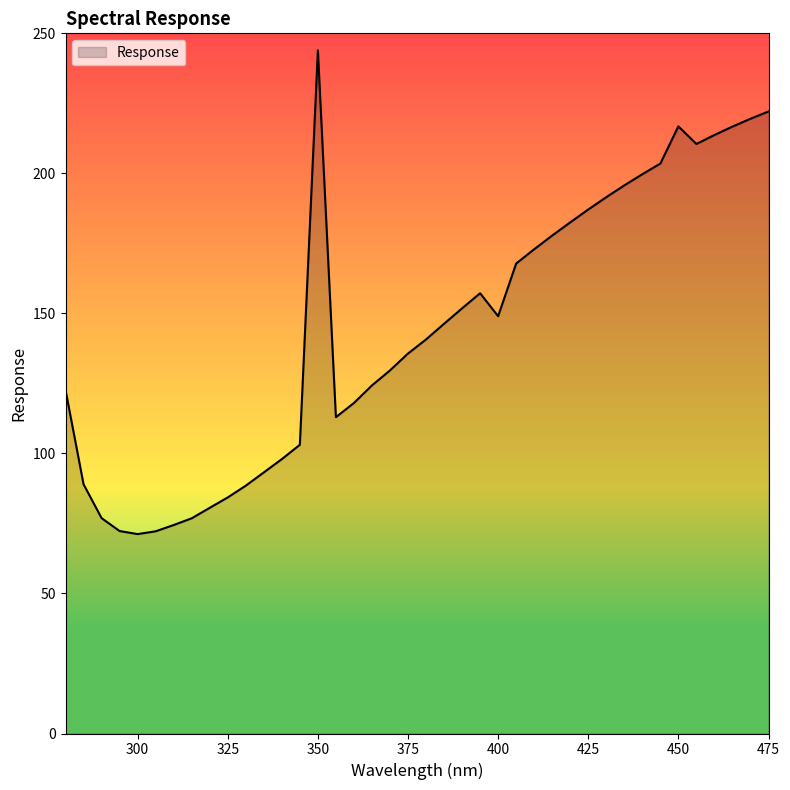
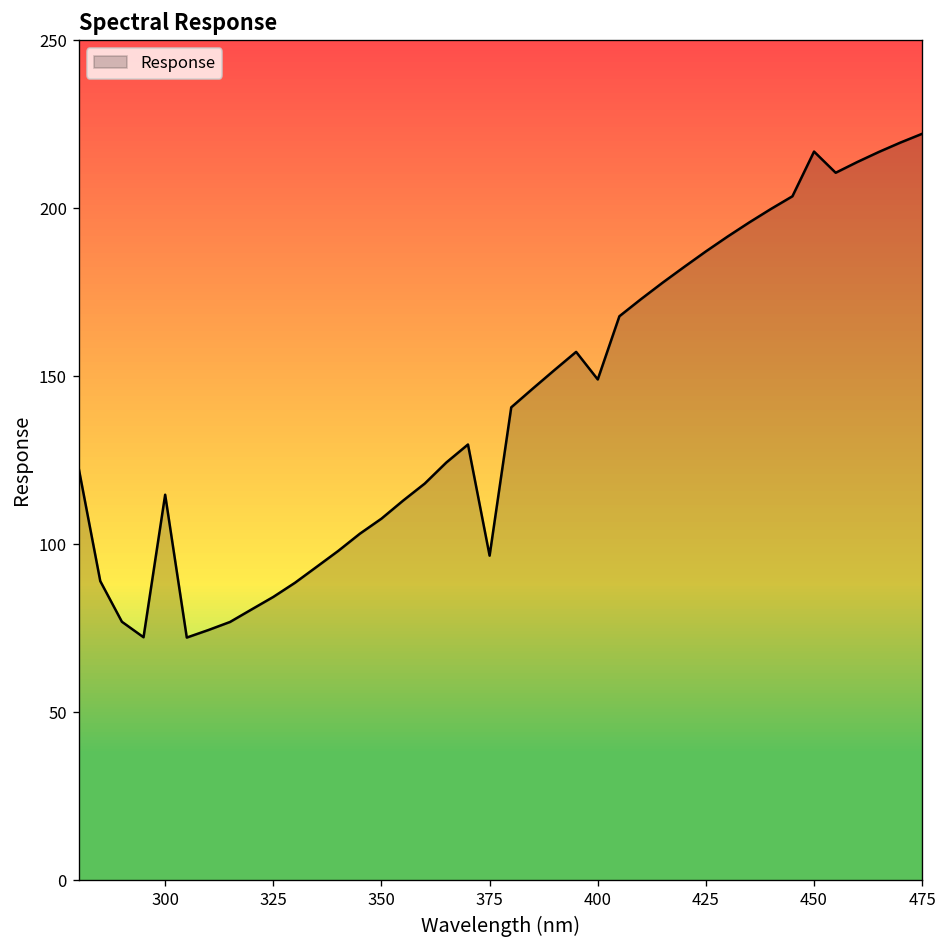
Response, 300: 71 -> 115
Response, 350: 244 -> 108
Response, 375: 136 -> 97
